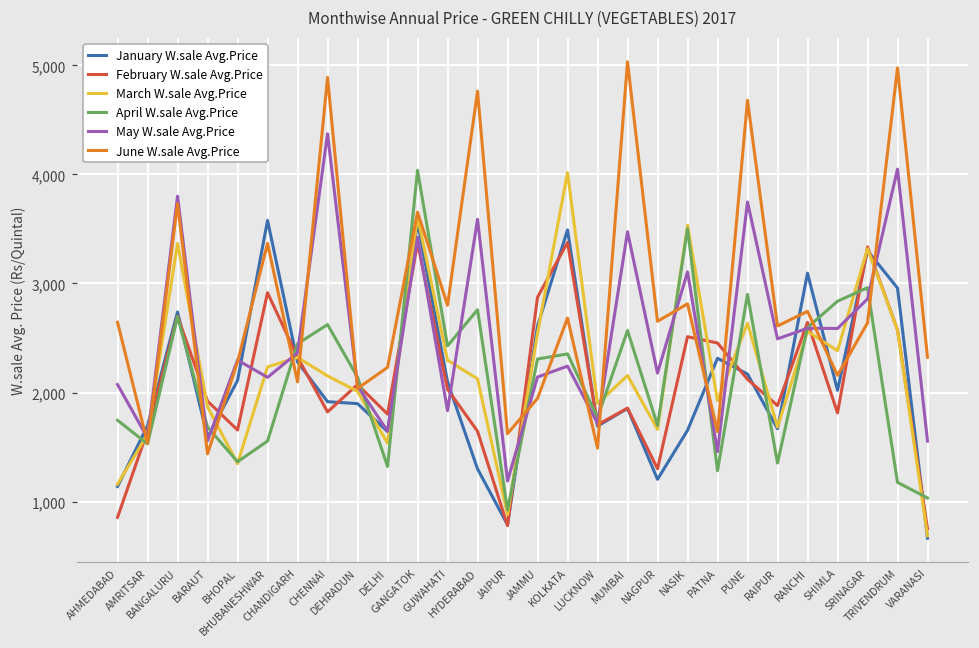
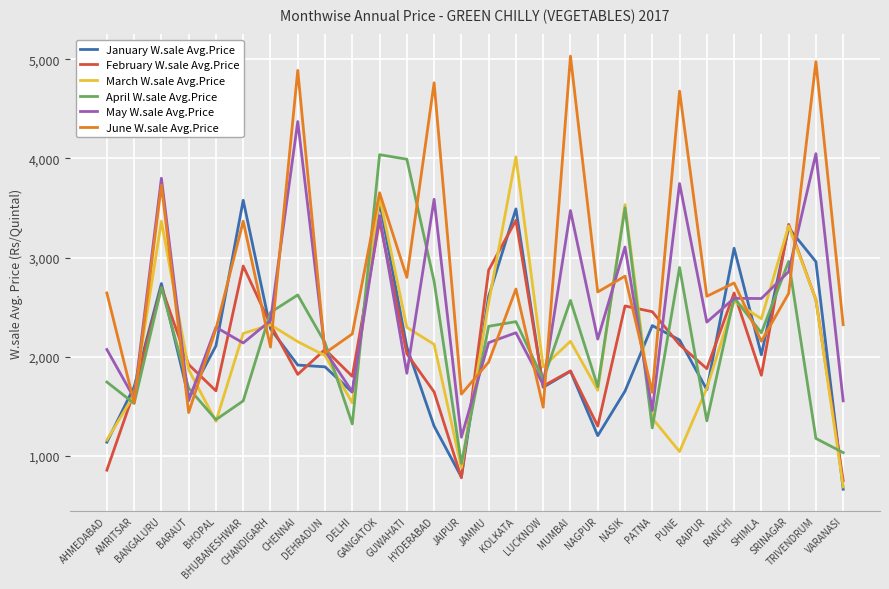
April W.sale Avg.Price, GUWAHATI: 2,400 -> 4,000
March W.sale Avg.Price, PATNA: 1,900 -> 1,400
March W.sale Avg.Price, PUNE: 2,600 -> 1,000
May W.sale Avg.Price, RAIPUR: 2,500 -> 2,300
April W.sale Avg.Price, SHIMLA: 2,800 -> 2,200
